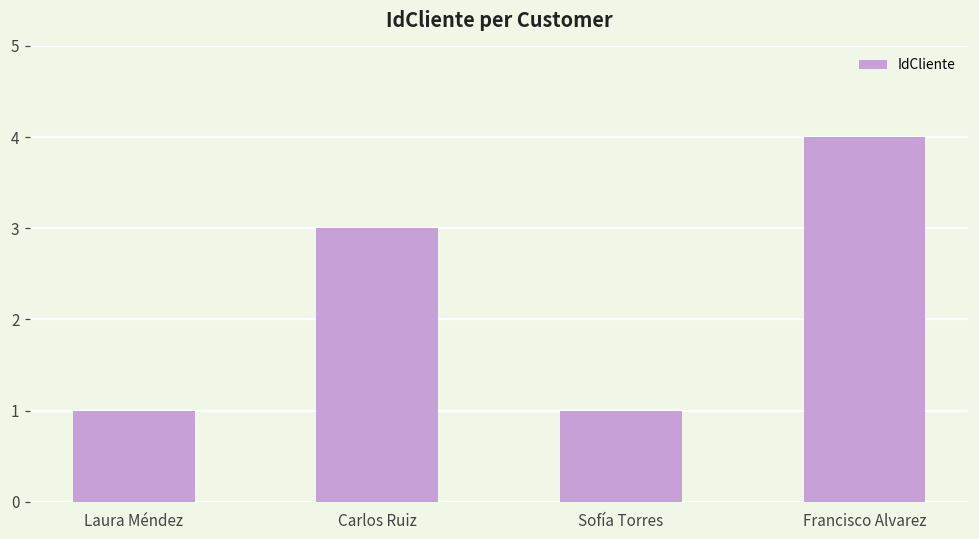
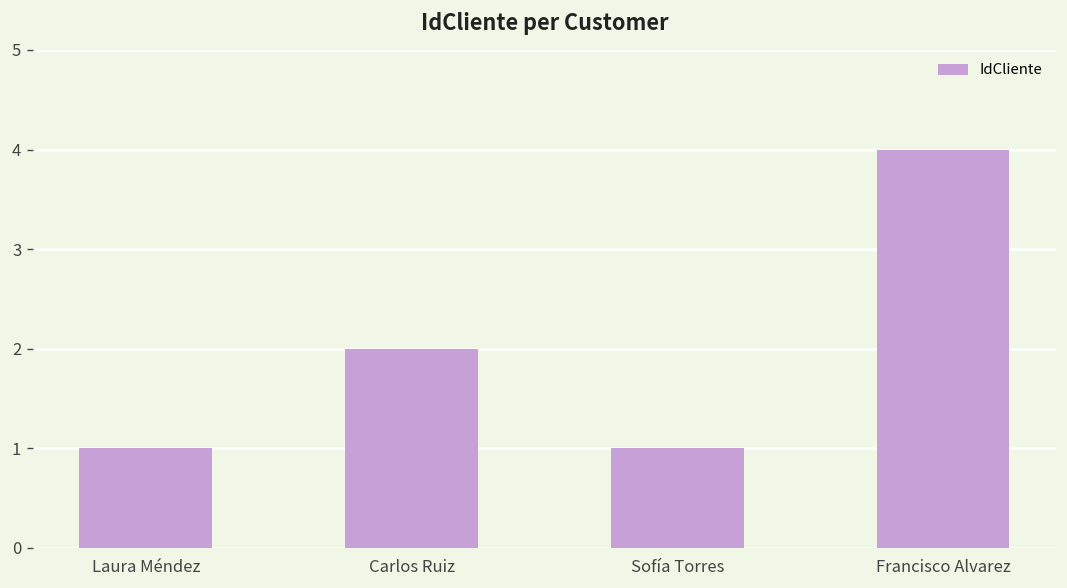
Carlos Ruiz: 3 -> 2
